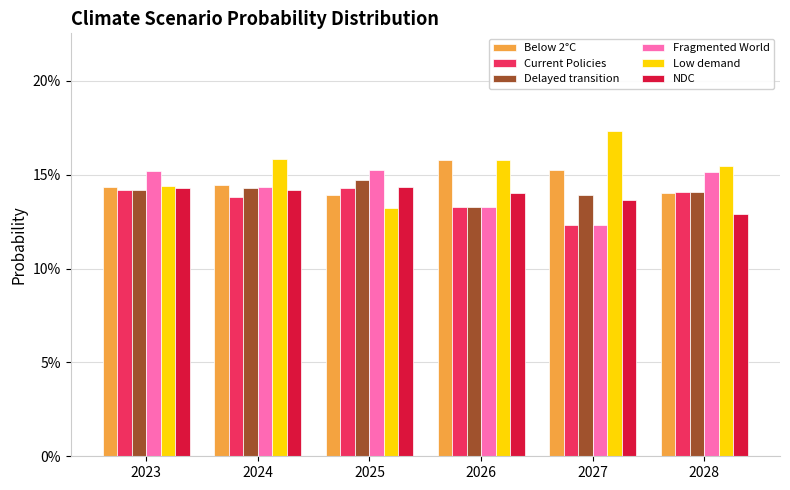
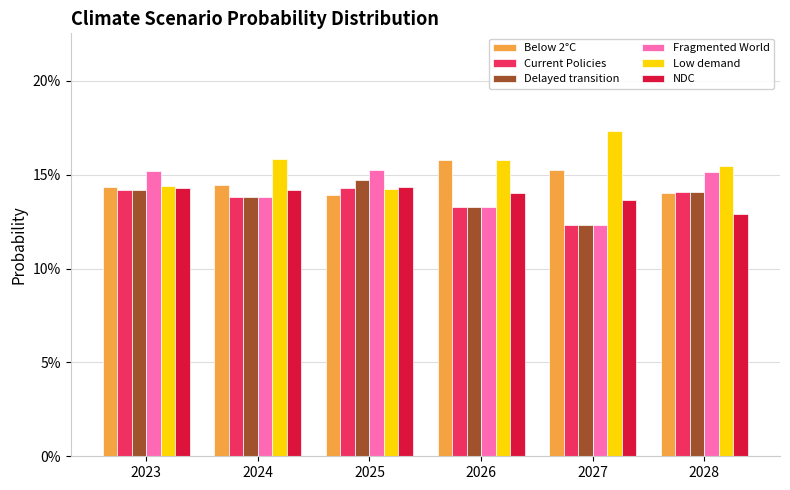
Delayed transition, 2024: 14.3% -> 13.8%
Fragmented World, 2024: 14.3% -> 13.8%
Low demand, 2025: 13.2% -> 14.2%
Delayed transition, 2027: 13.9% -> 12.4%
